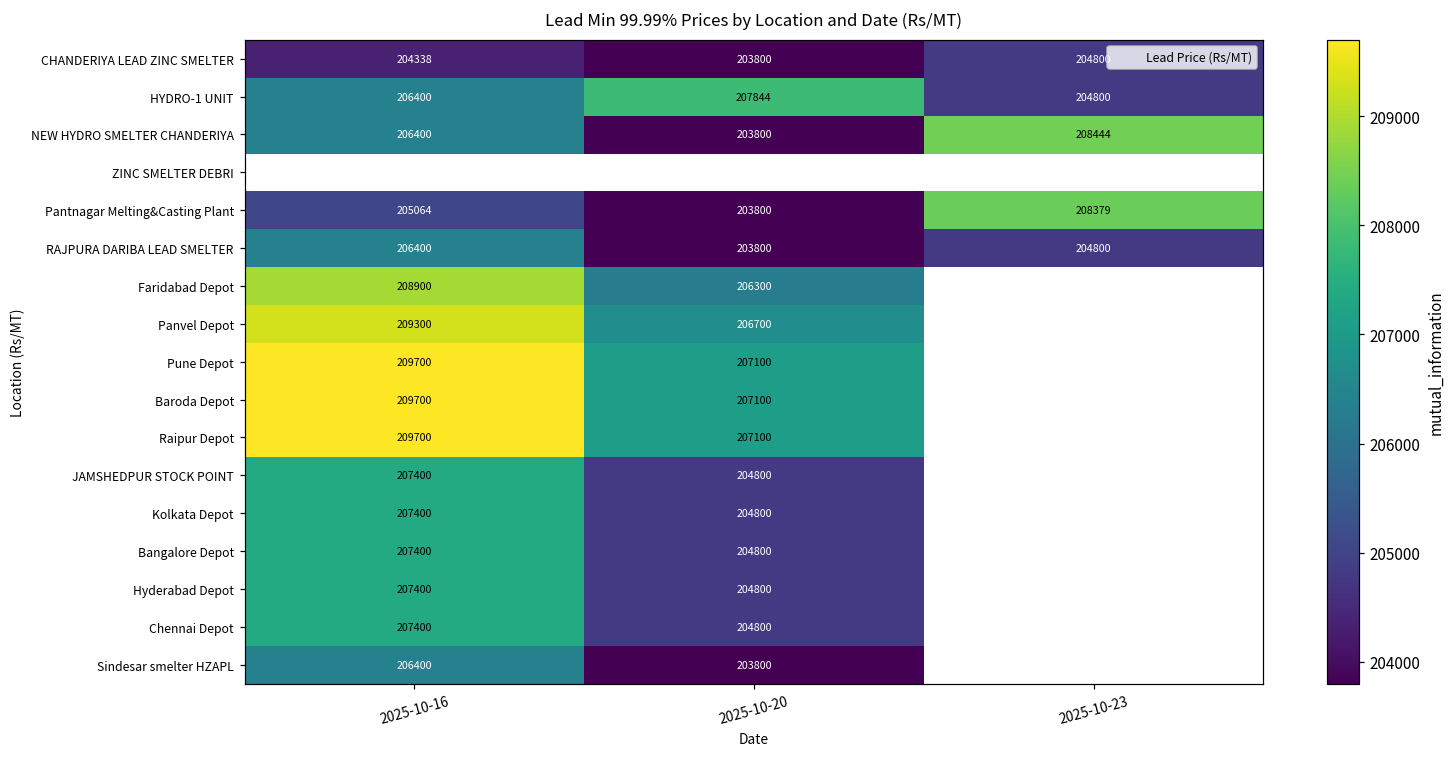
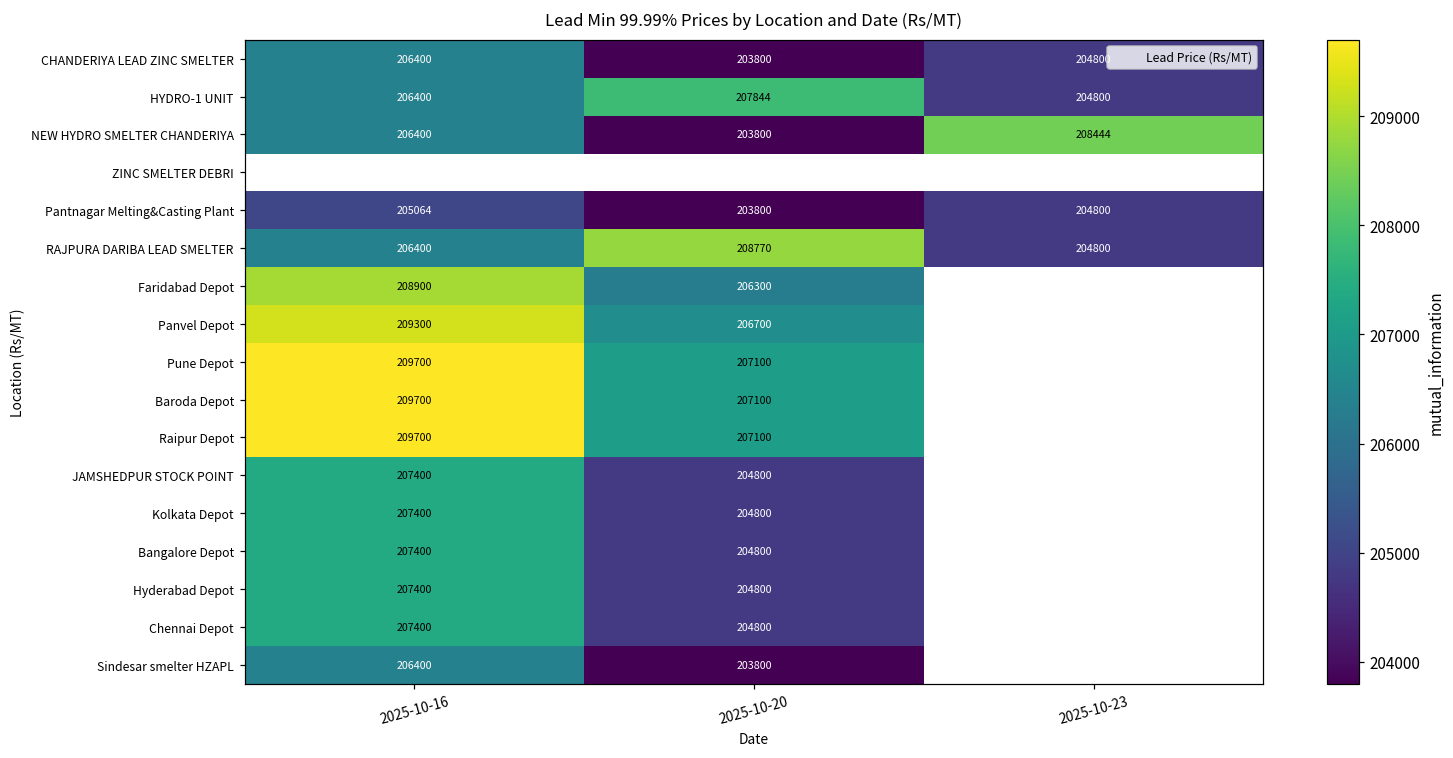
CHANDERIYA LEAD ZINC SMELTER, 2025-10-16: 204338 -> 206400
Pantnagar Melting&Casting Plant, 2025-10-23: 208379 -> 204800
RAJPURA DARIBA LEAD SMELTER, 2025-10-20: 203800 -> 208770
